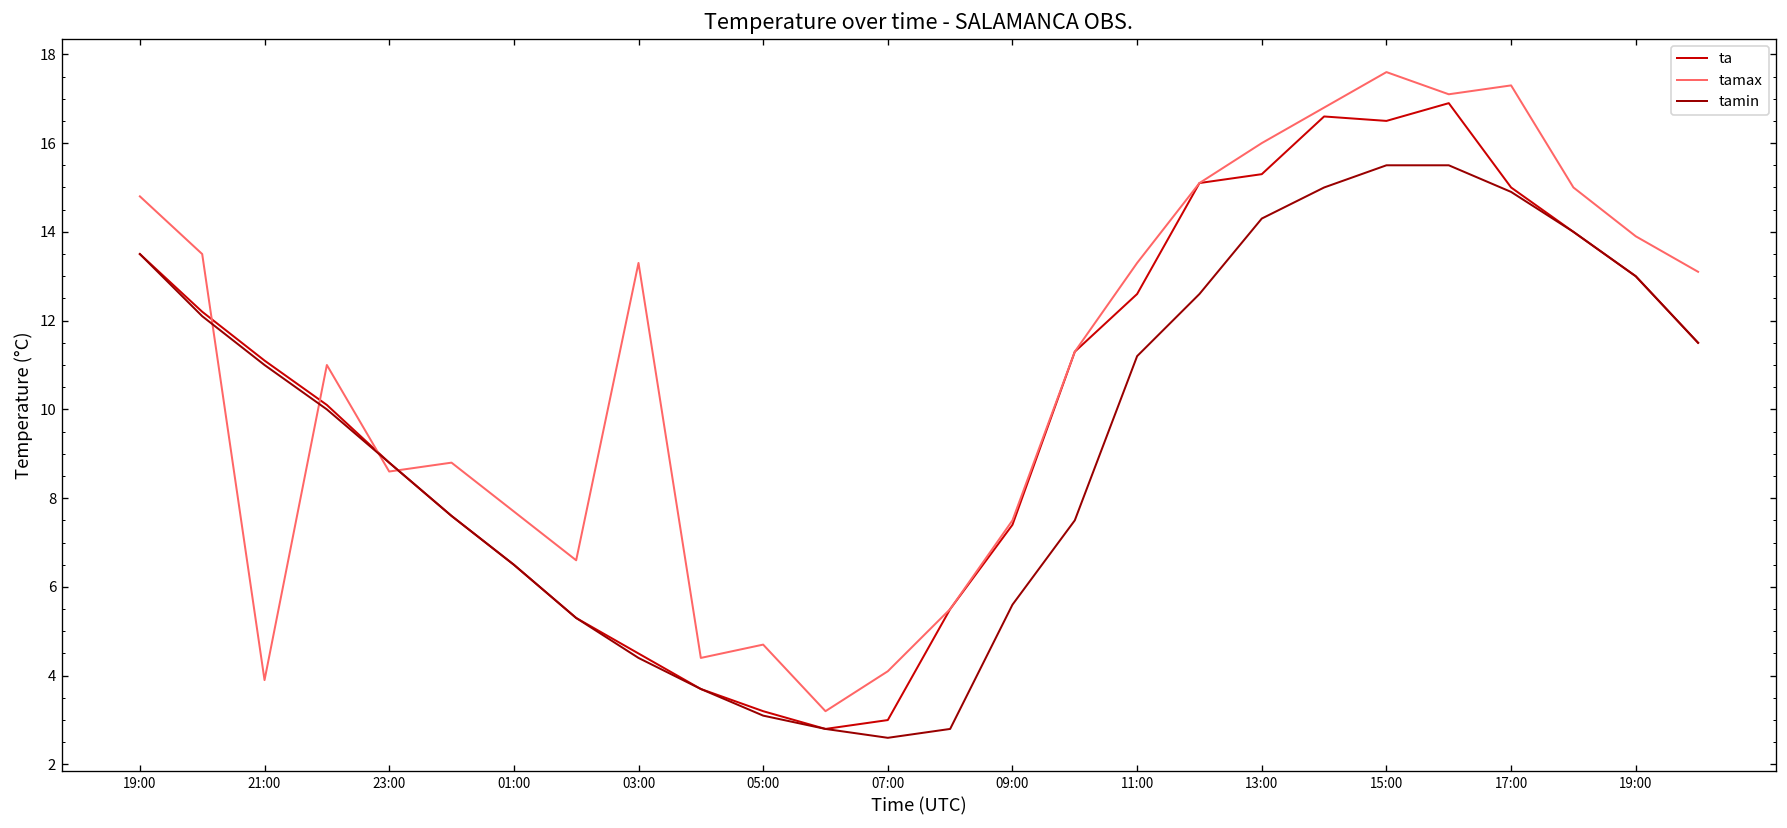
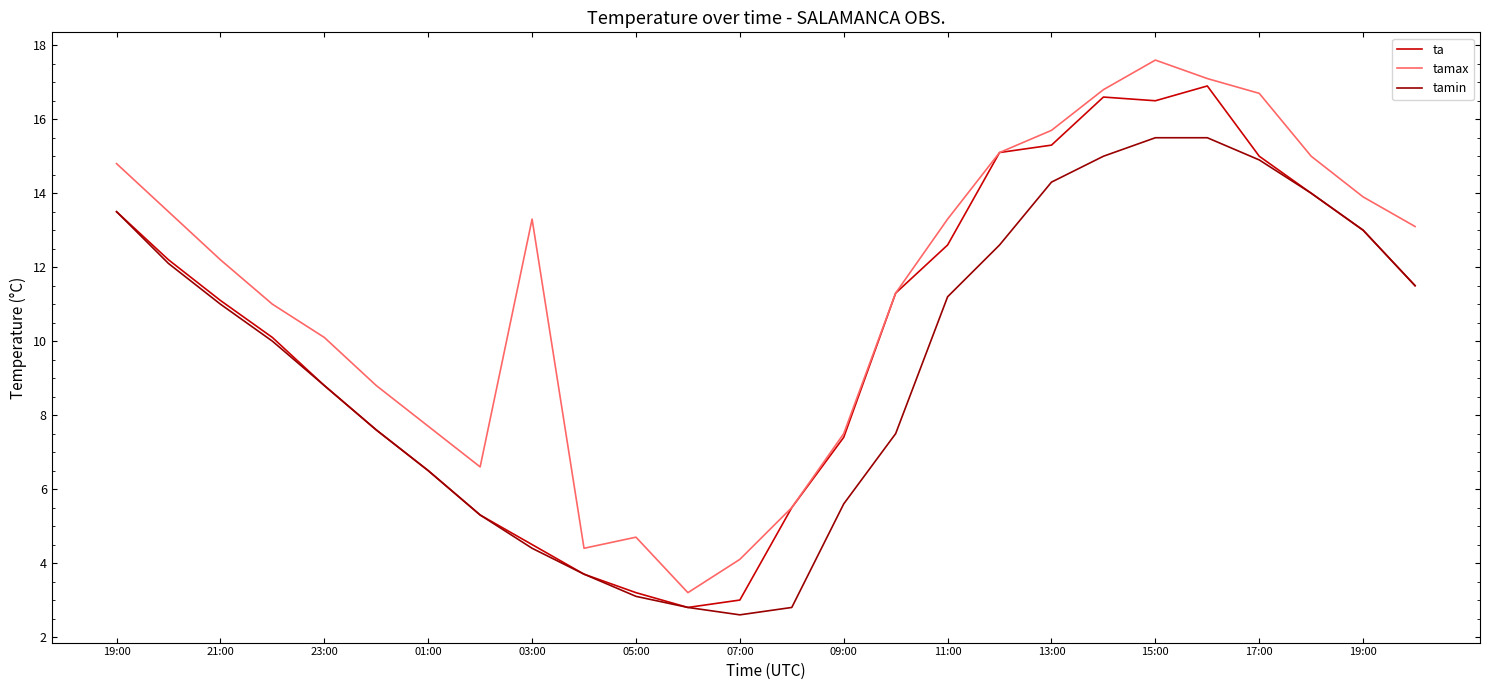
tamax, 21:00: 3.9 -> 12.2
tamax, 23:00: 8.6 -> 10.1
tamax, 13:00: 16.0 -> 15.7
tamax, 17:00: 17.3 -> 16.7
